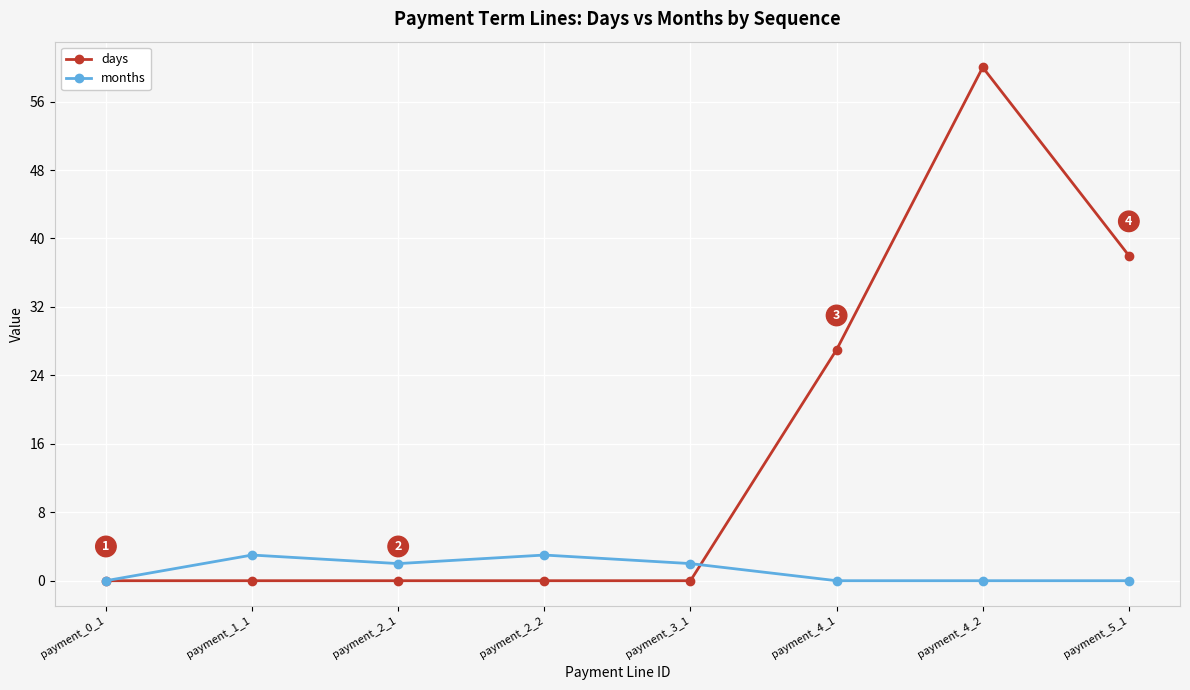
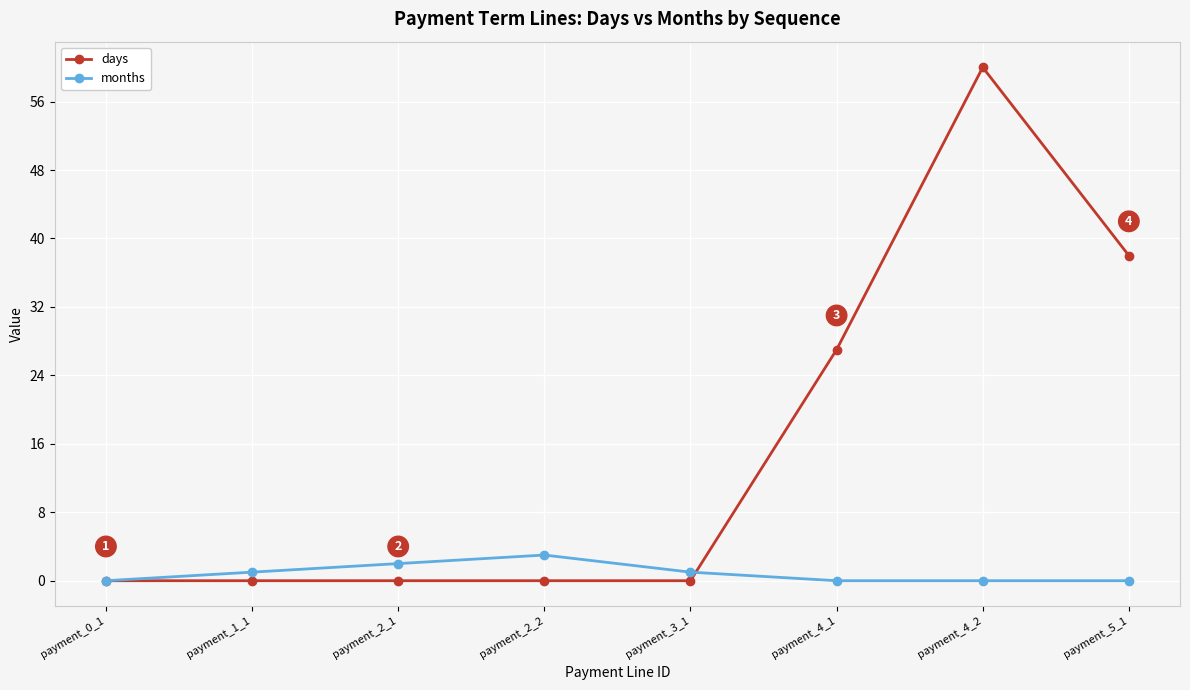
months, payment_1_1: 3 -> 1
months, payment_3_1: 2 -> 1
